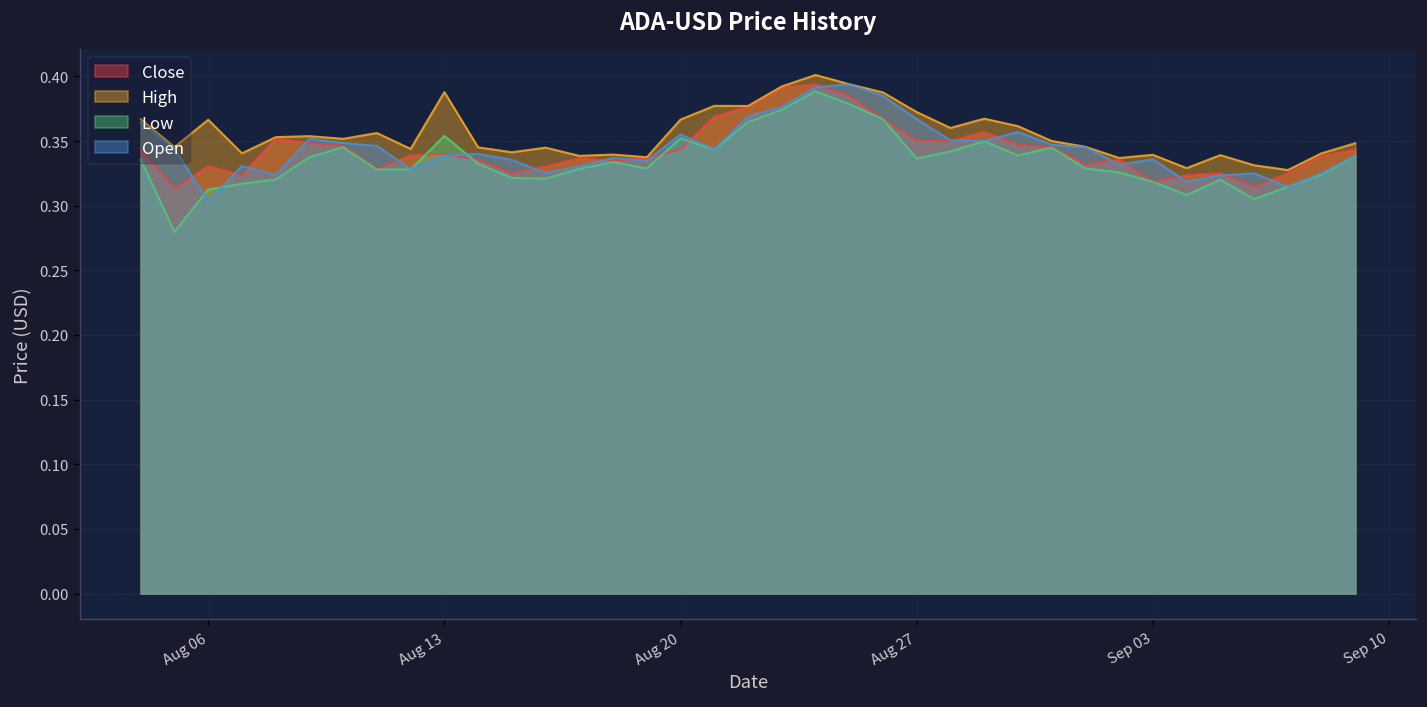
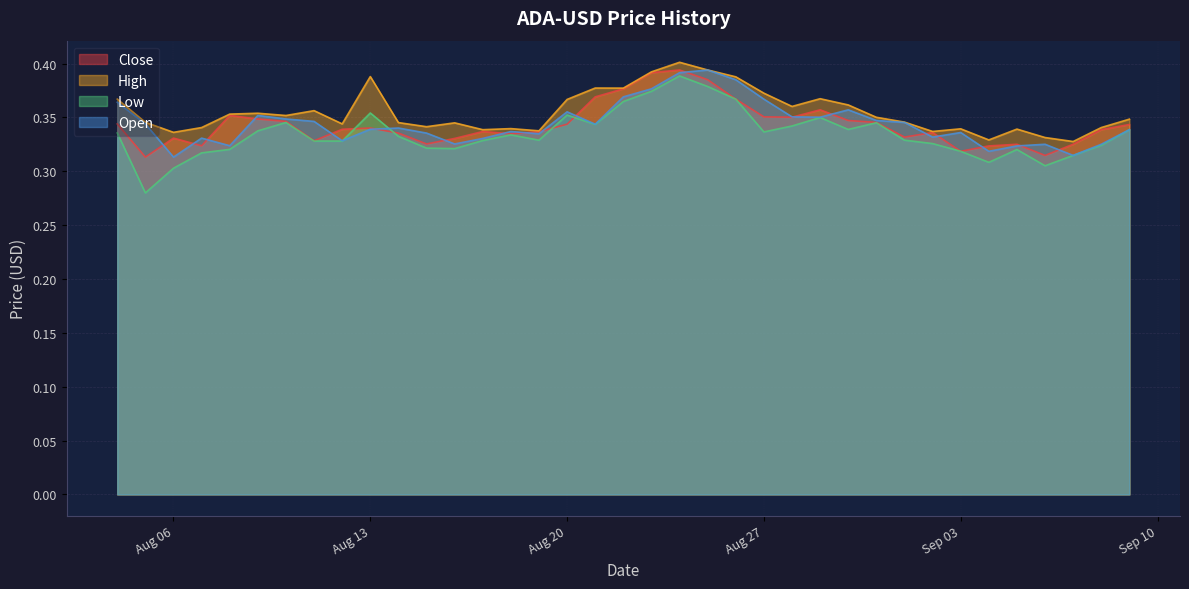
High, Aug 06: 0.367 -> 0.336
Low, Aug 06: 0.313 -> 0.303
Open, Aug 06: 0.303 -> 0.313
